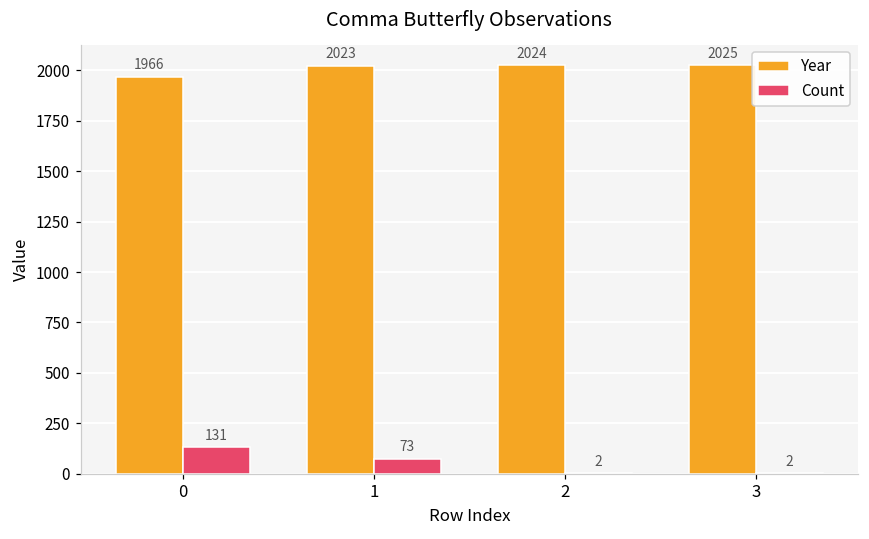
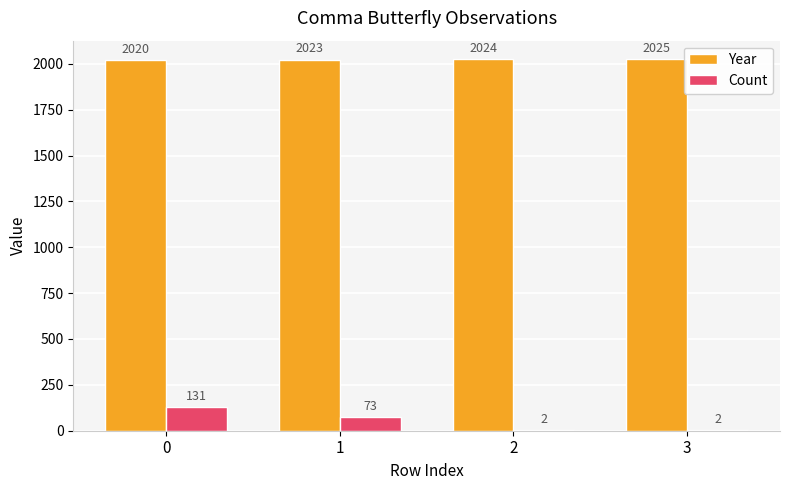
Year, 0: 1966 -> 2020
